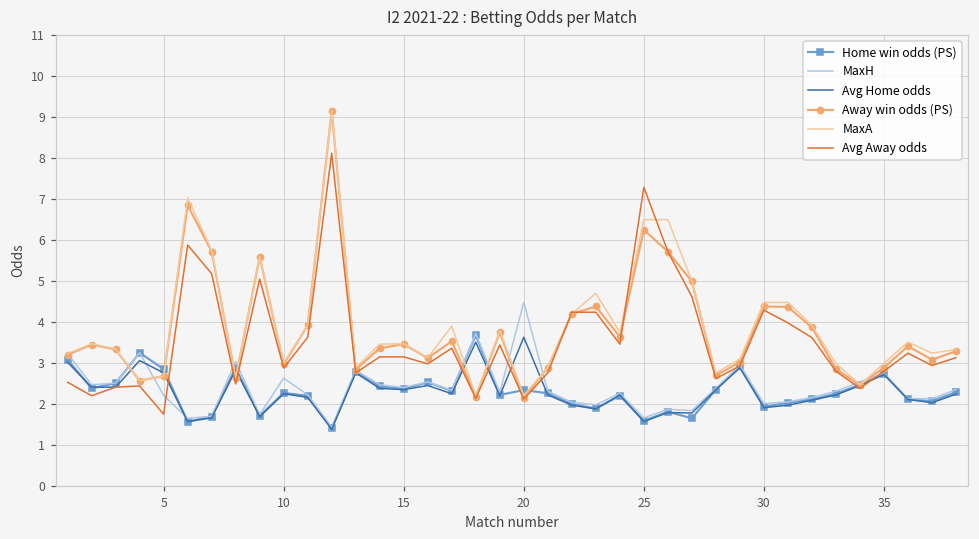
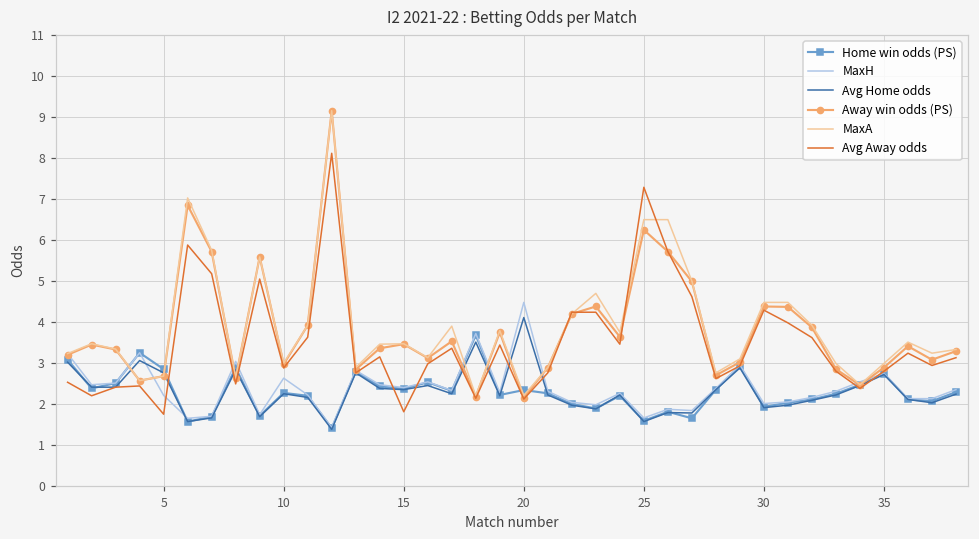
Avg Away odds, 15: 3.2 -> 1.8
Avg Home odds, 20: 3.6 -> 4.1
